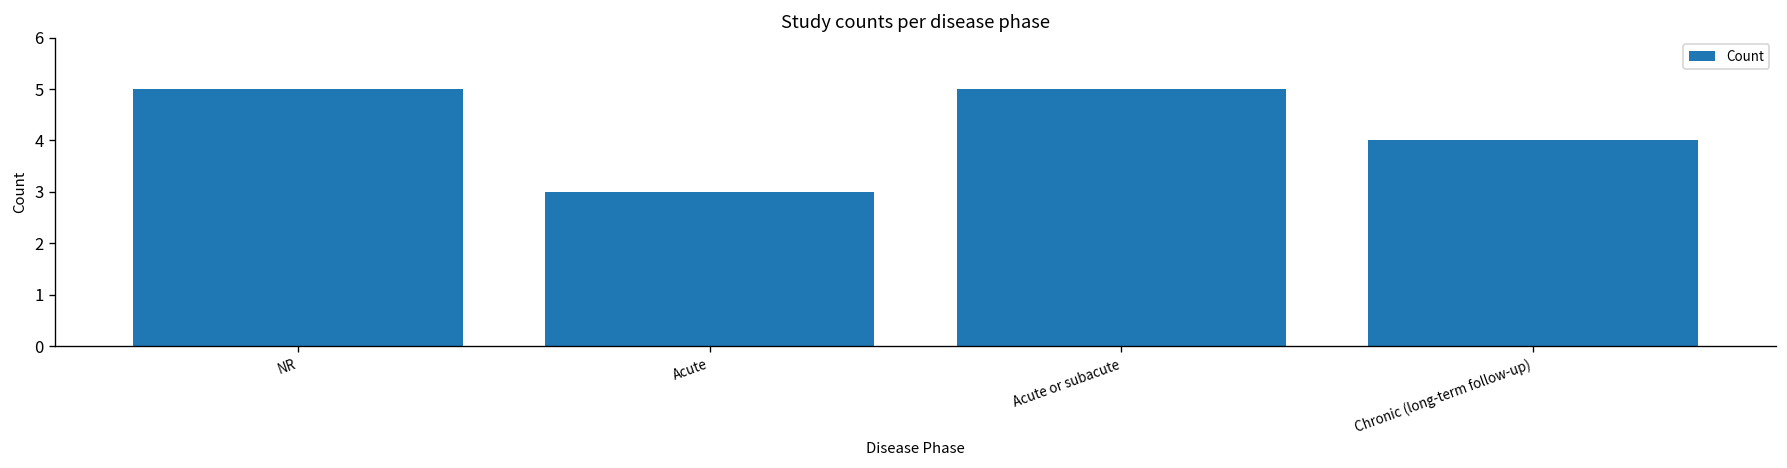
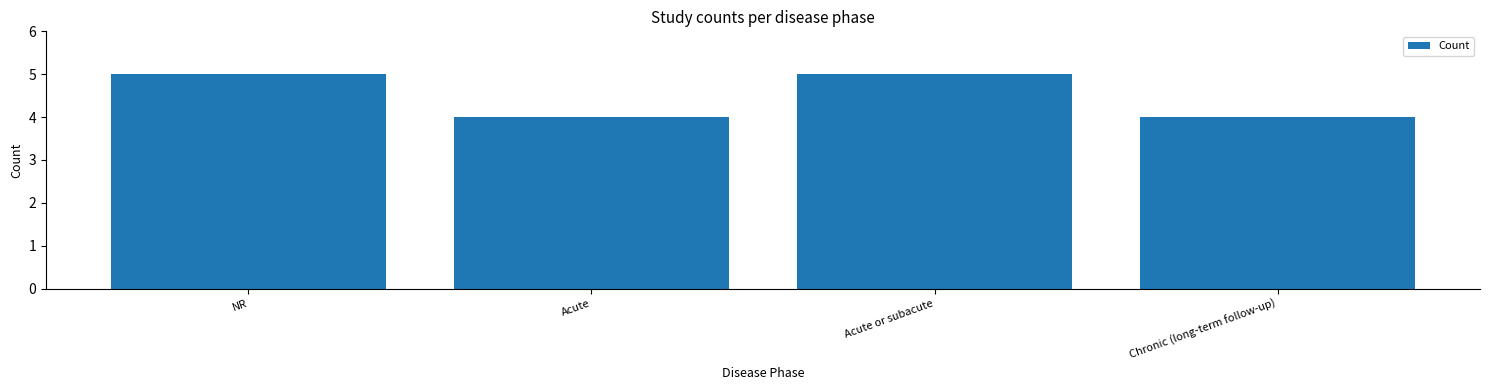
Acute: 3 -> 4
